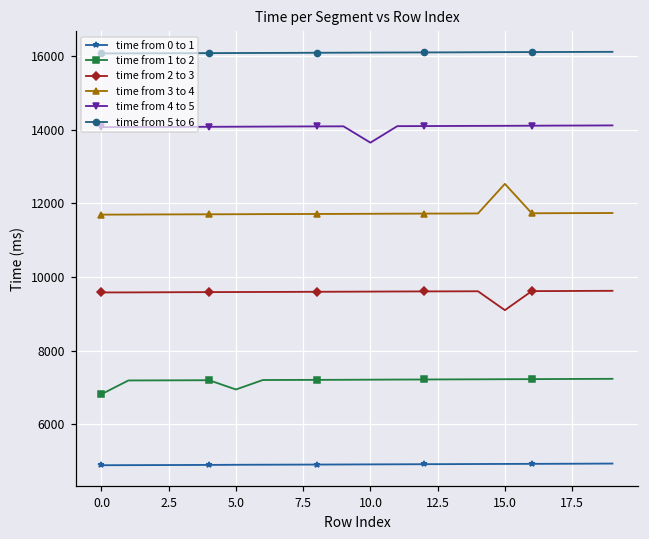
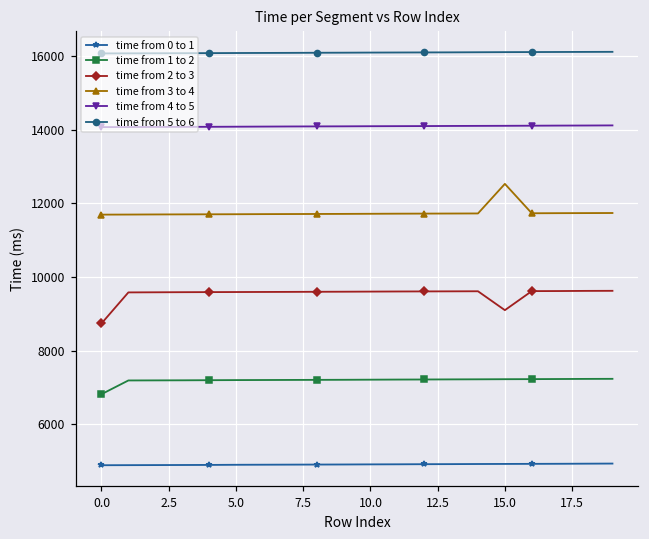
time from 2 to 3, 0.0: 9600 -> 8700
time from 1 to 2, 5.0: 6900 -> 7200
time from 4 to 5, 10.0: 13600 -> 14100
